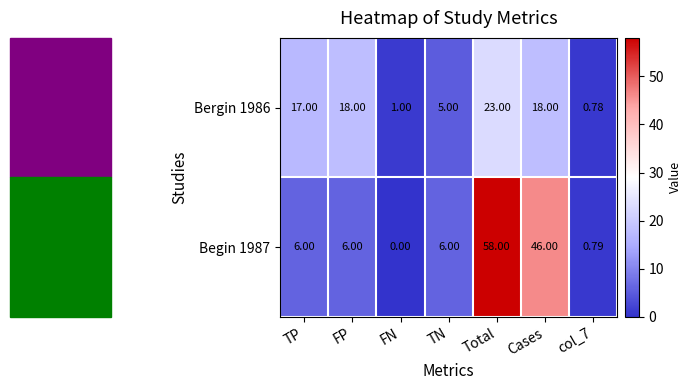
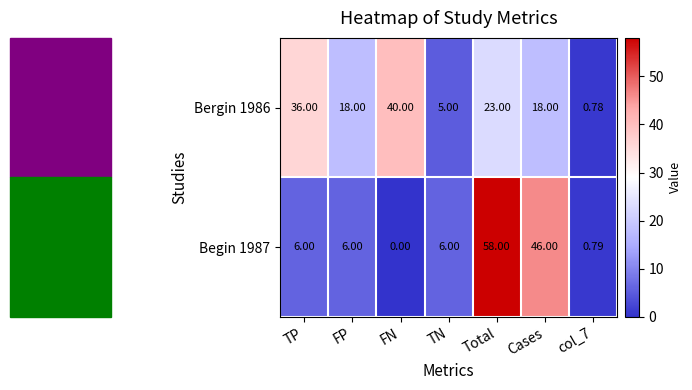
Bergin 1986, TP: 17.00 -> 36.00
Bergin 1986, FN: 1.00 -> 40.00
